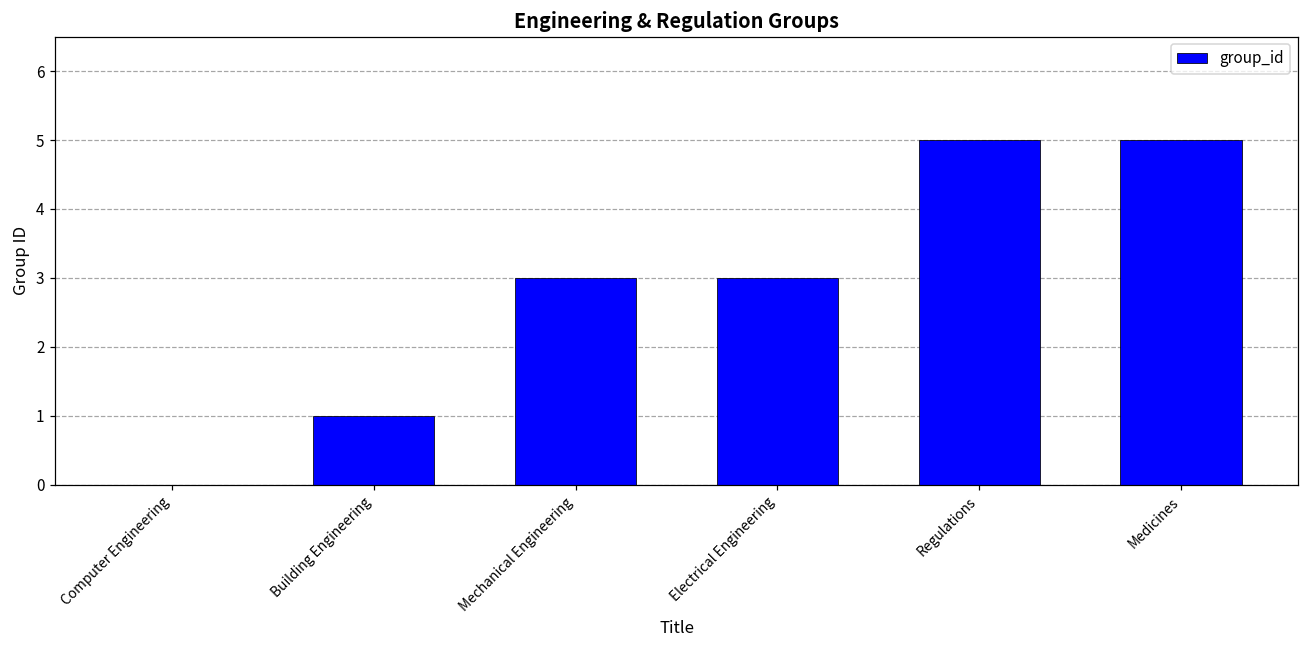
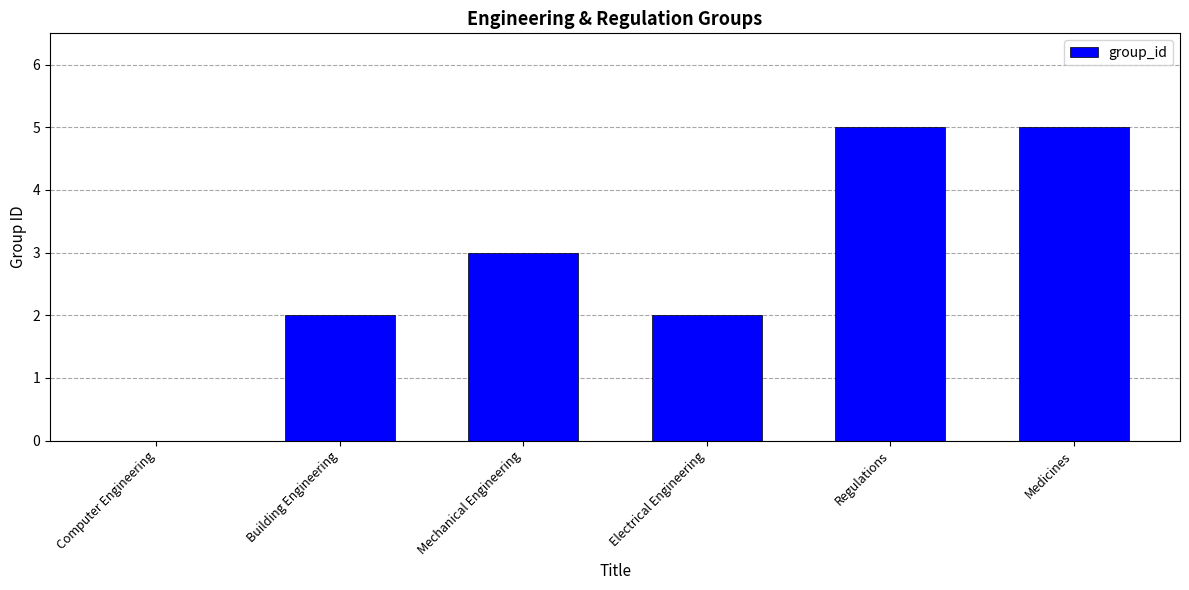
Building Engineering: 1 -> 2
Electrical Engineering: 3 -> 2
